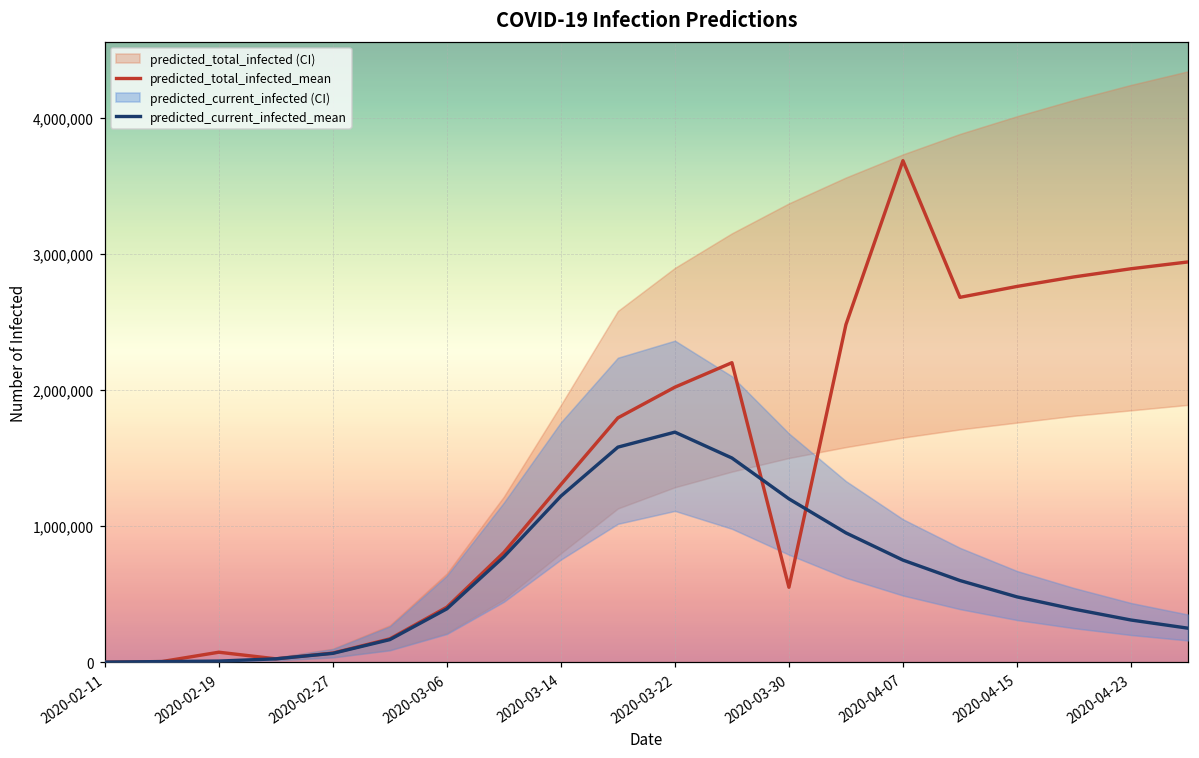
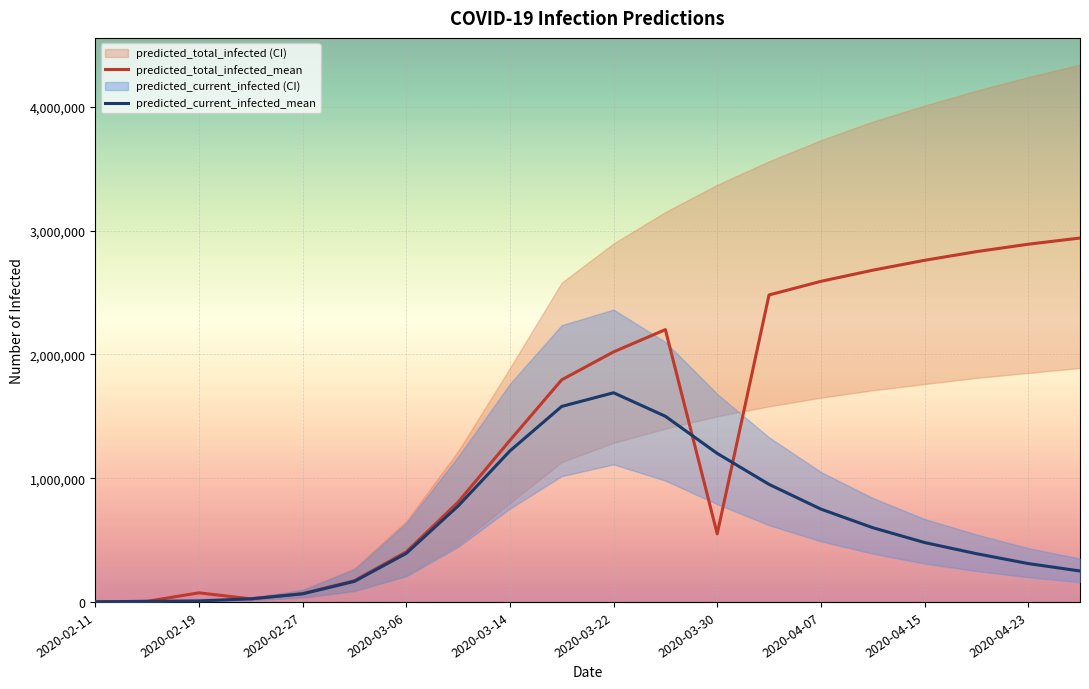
predicted_total_infected_mean, 2020-04-07: 3,680,000 -> 2,590,000
